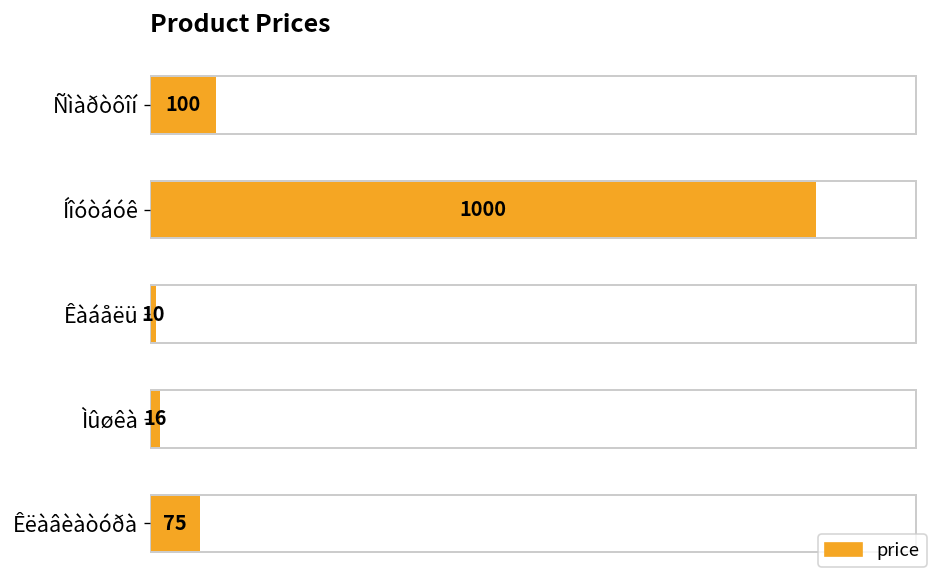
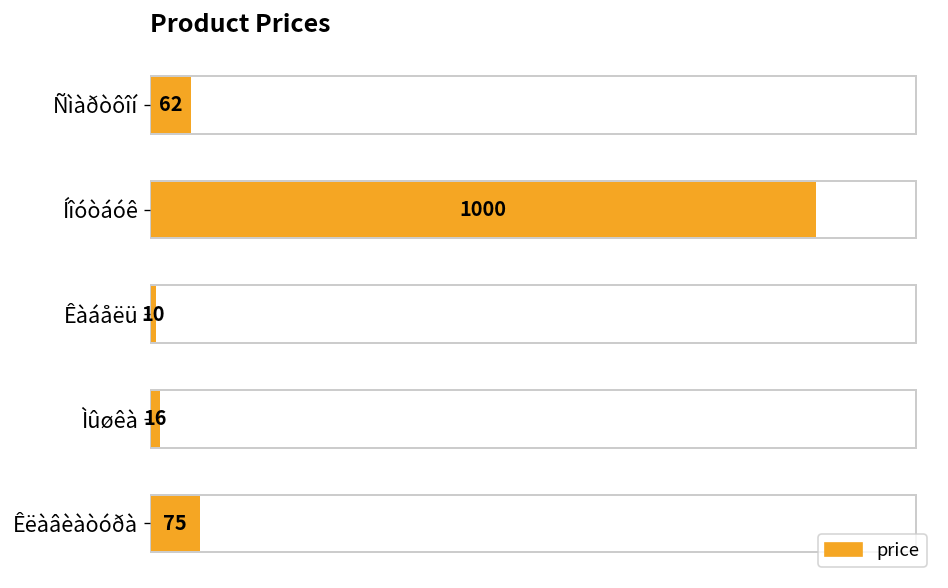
Ñìàðòôîí: 100 -> 62
